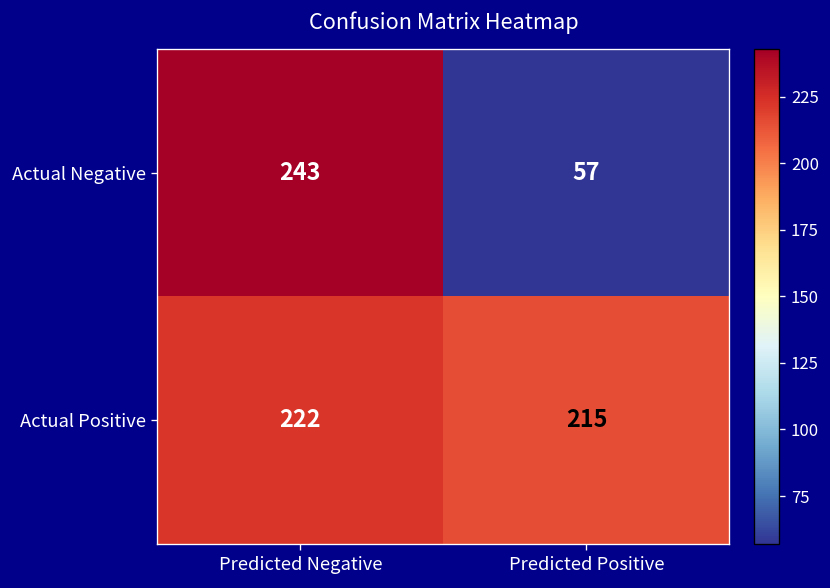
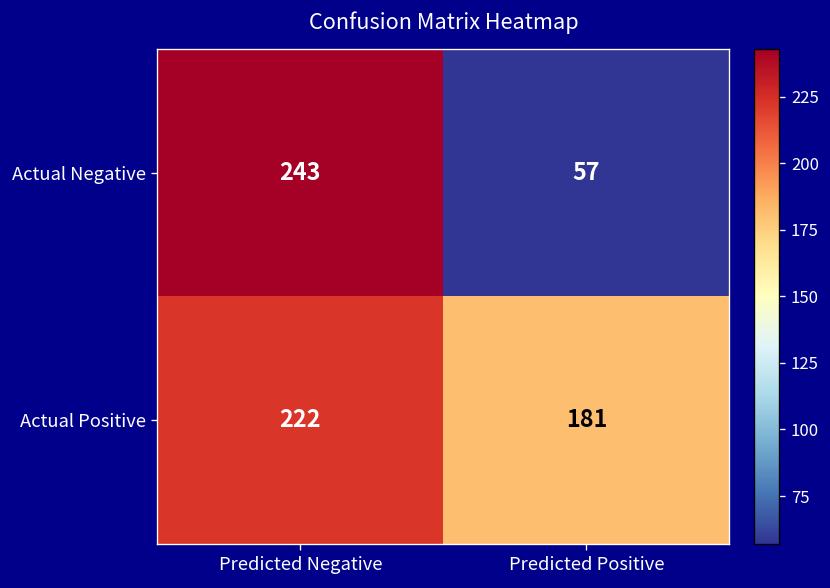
Actual Positive, Predicted Positive: 215 -> 181
